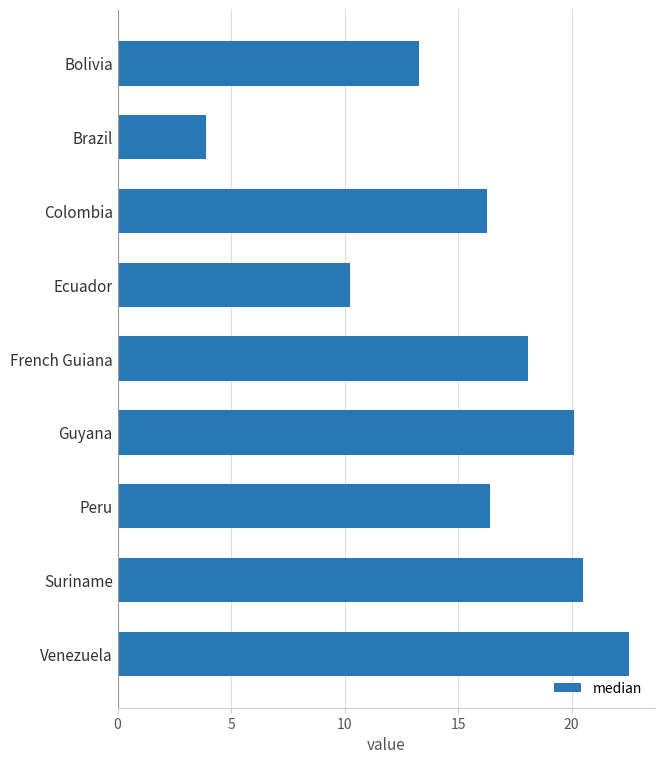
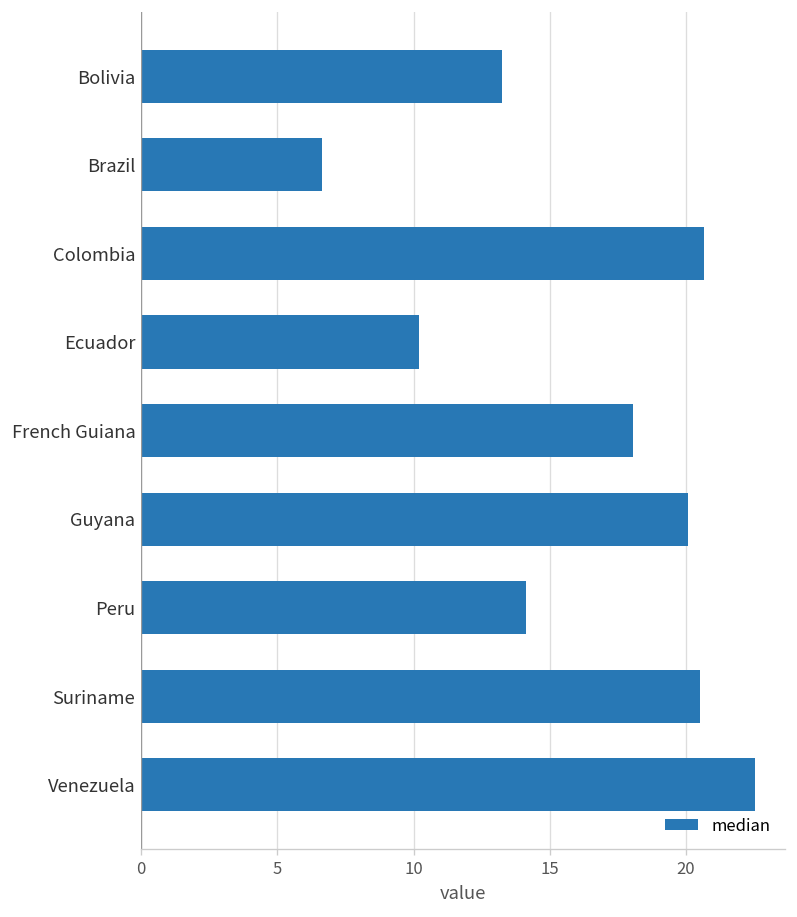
Brazil: 3.9 -> 6.7
Colombia: 16.3 -> 20.7
Peru: 16.4 -> 14.1
